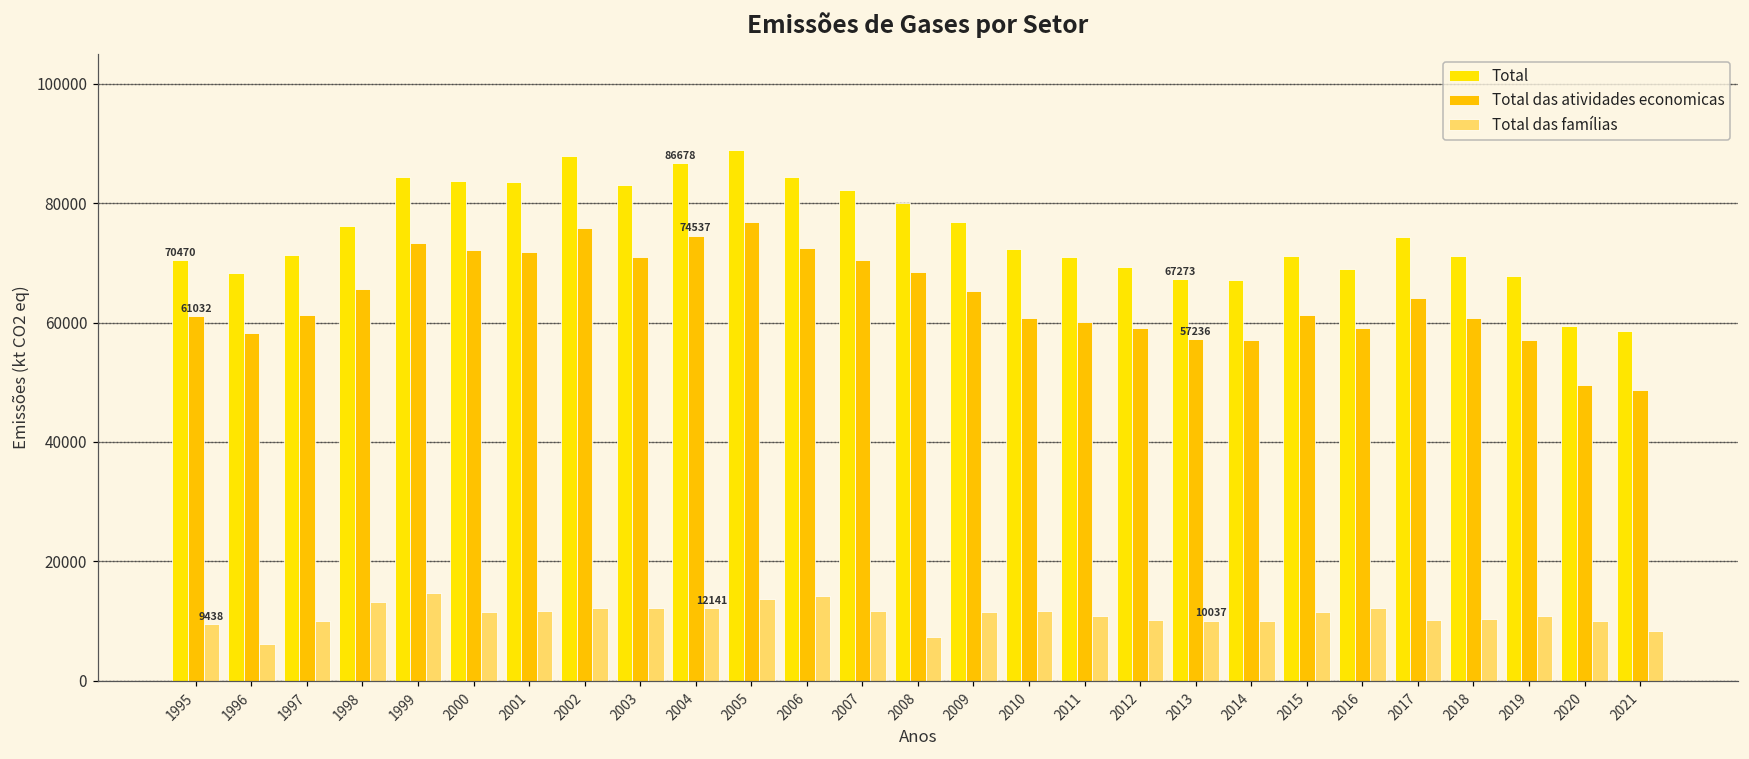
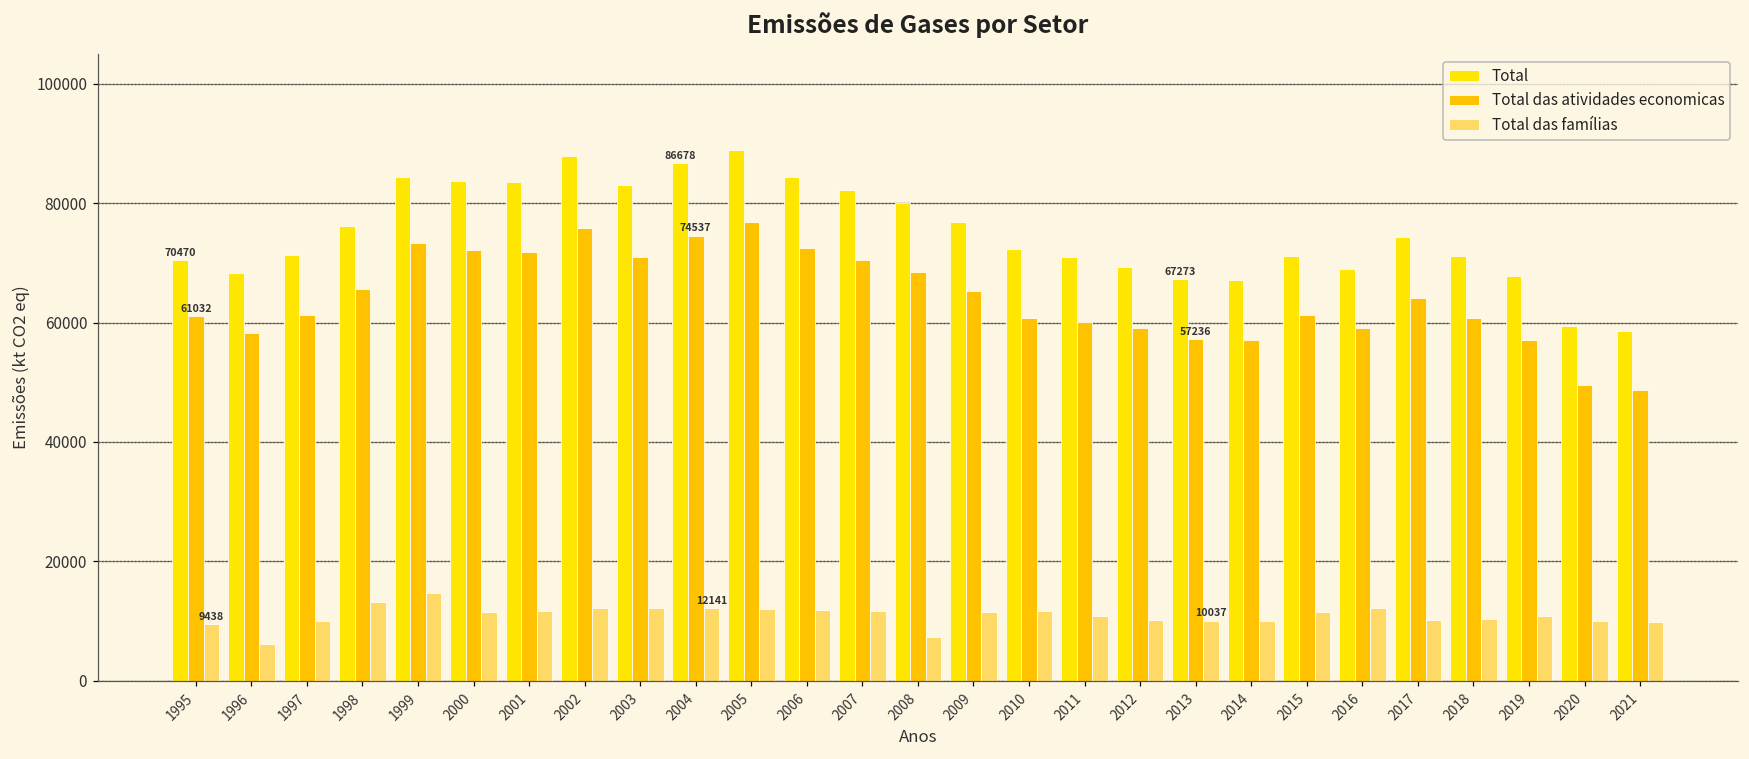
Total das famílias, 2005: 14000 -> 12000
Total das famílias, 2006: 14000 -> 12000
Total das famílias, 2021: 8000 -> 10000
